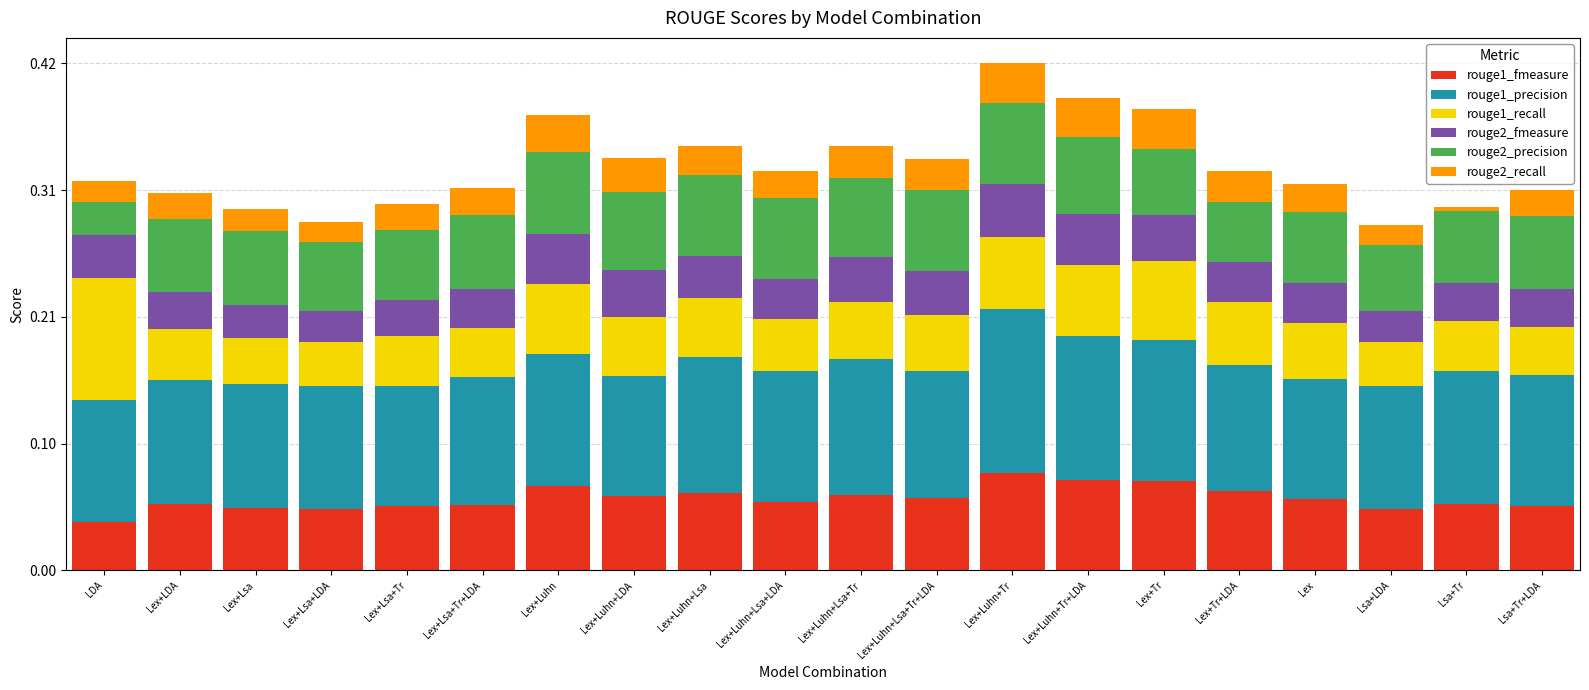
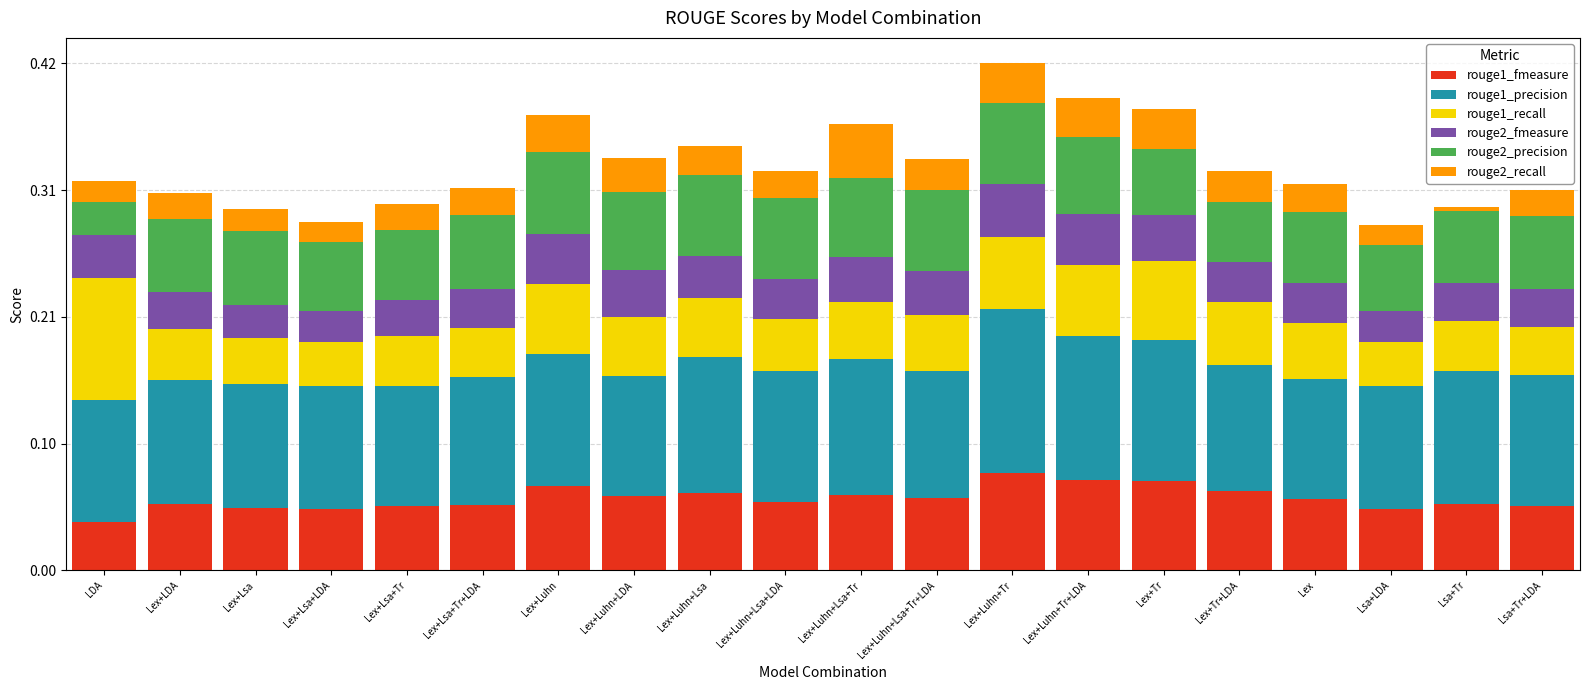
rouge2_recall, Lex+Luhn+Lsa+Tr: 0.026 -> 0.045
